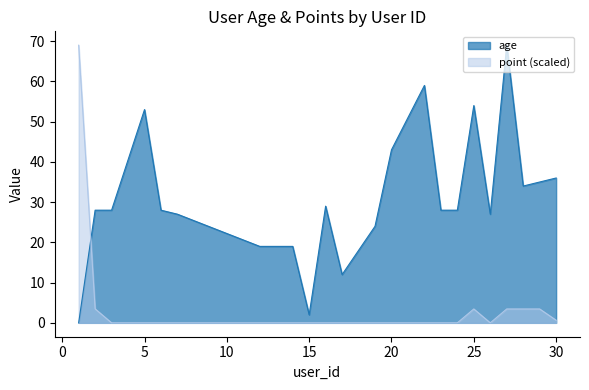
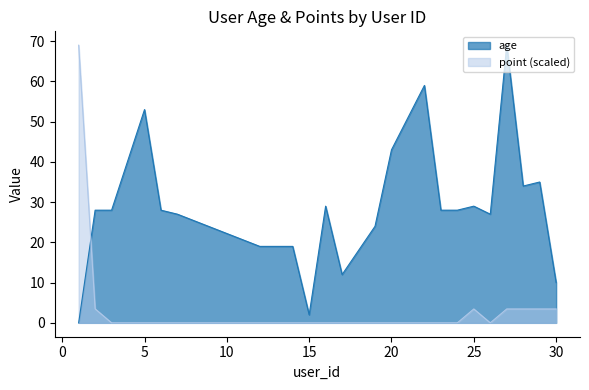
age, 25: 54 -> 29
age, 30: 36 -> 10
point (scaled), 30: 1 -> 3
